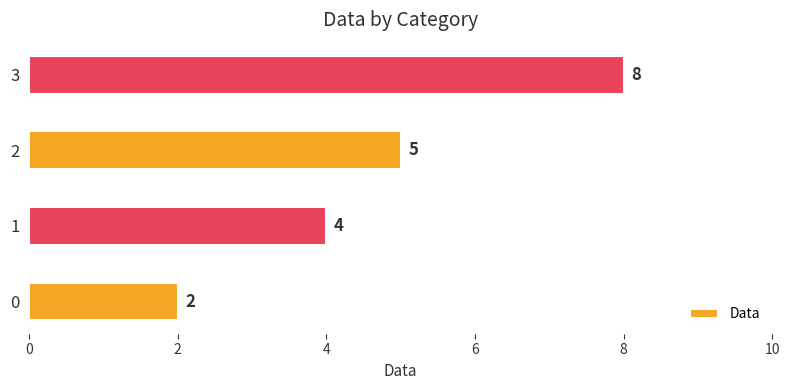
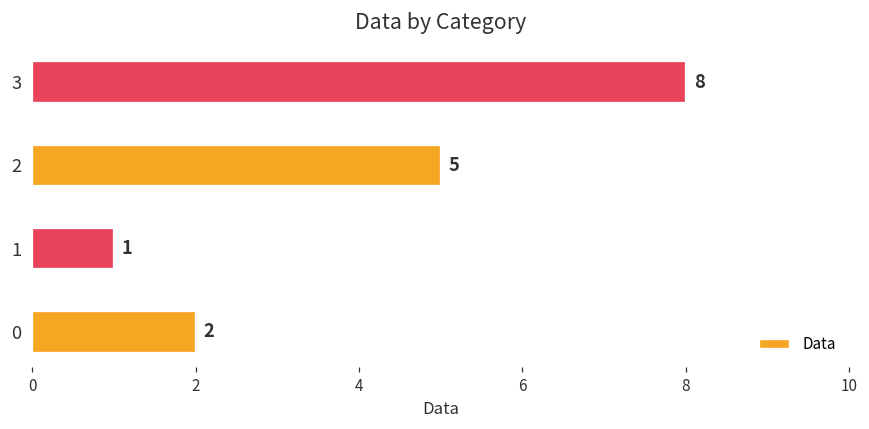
1: 4 -> 1
